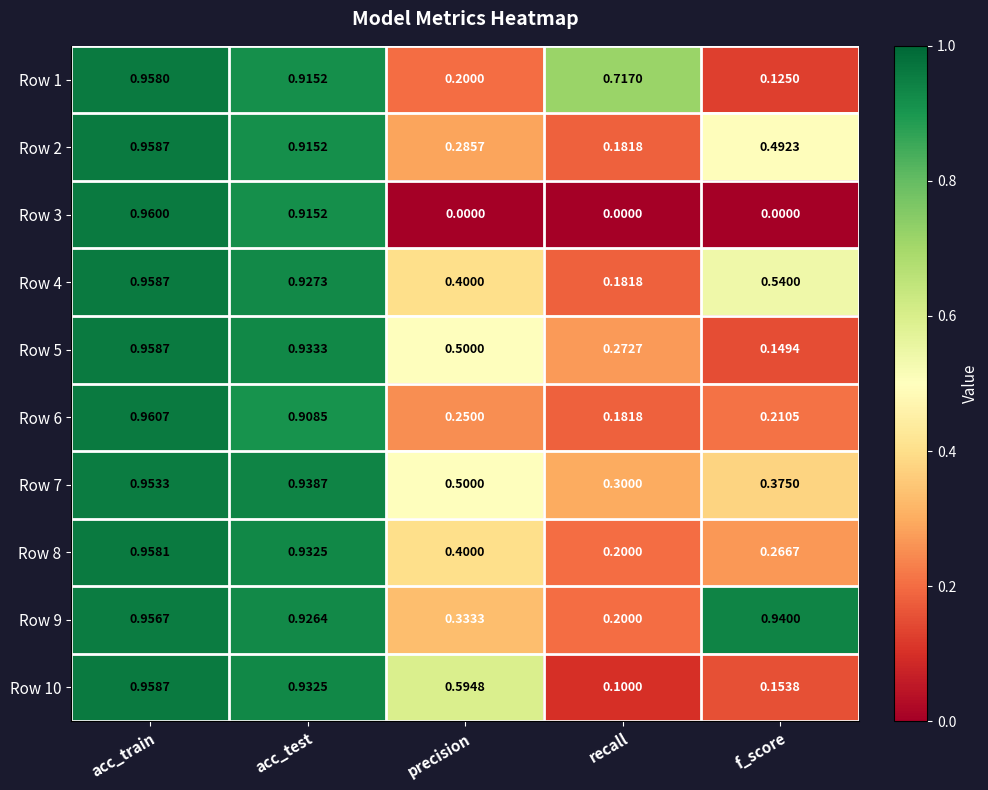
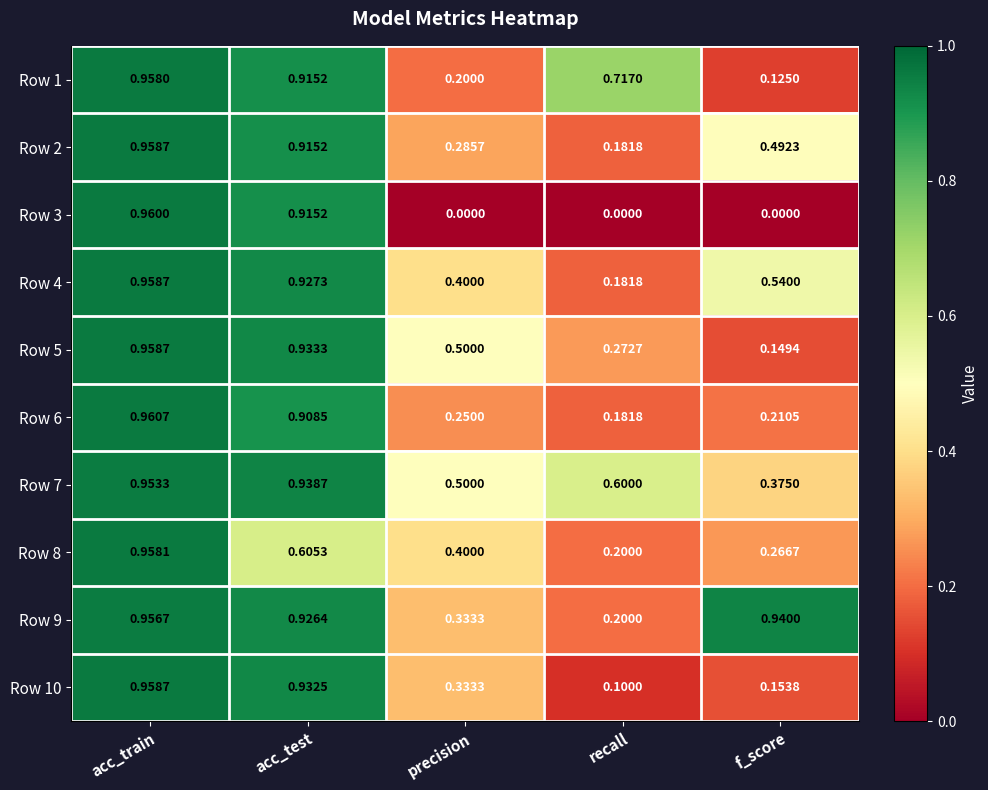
Row 7, recall: 0.3000 -> 0.6000
Row 8, acc_test: 0.9325 -> 0.6053
Row 10, precision: 0.5948 -> 0.3333
